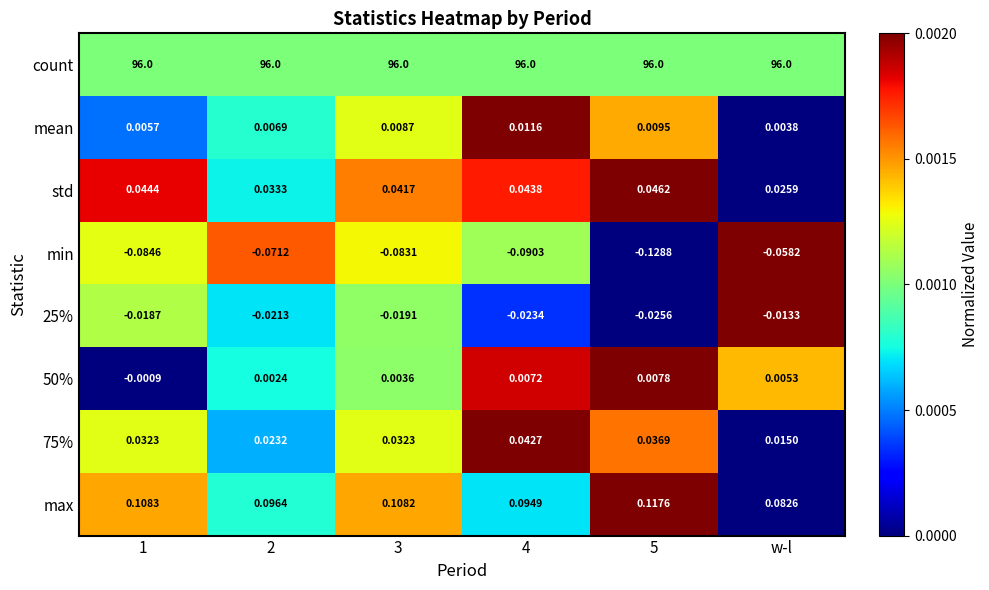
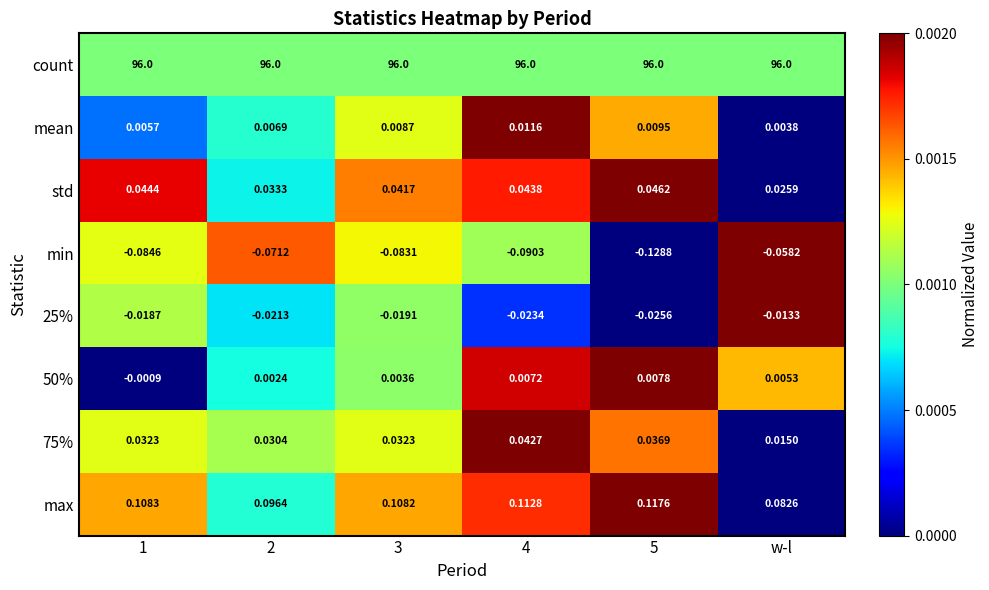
75%, 2: 0.0232 -> 0.0304
max, 4: 0.0949 -> 0.1128
